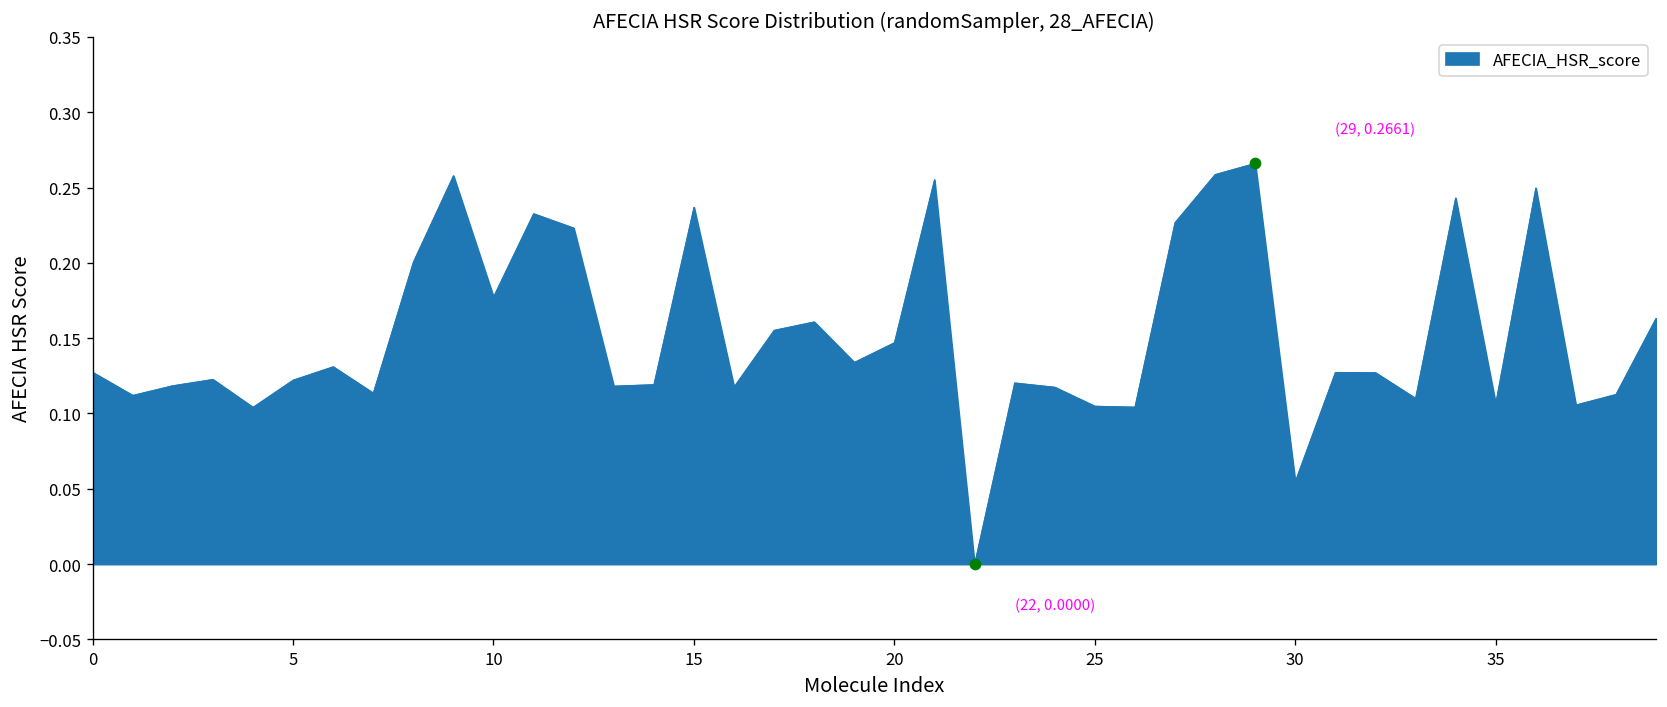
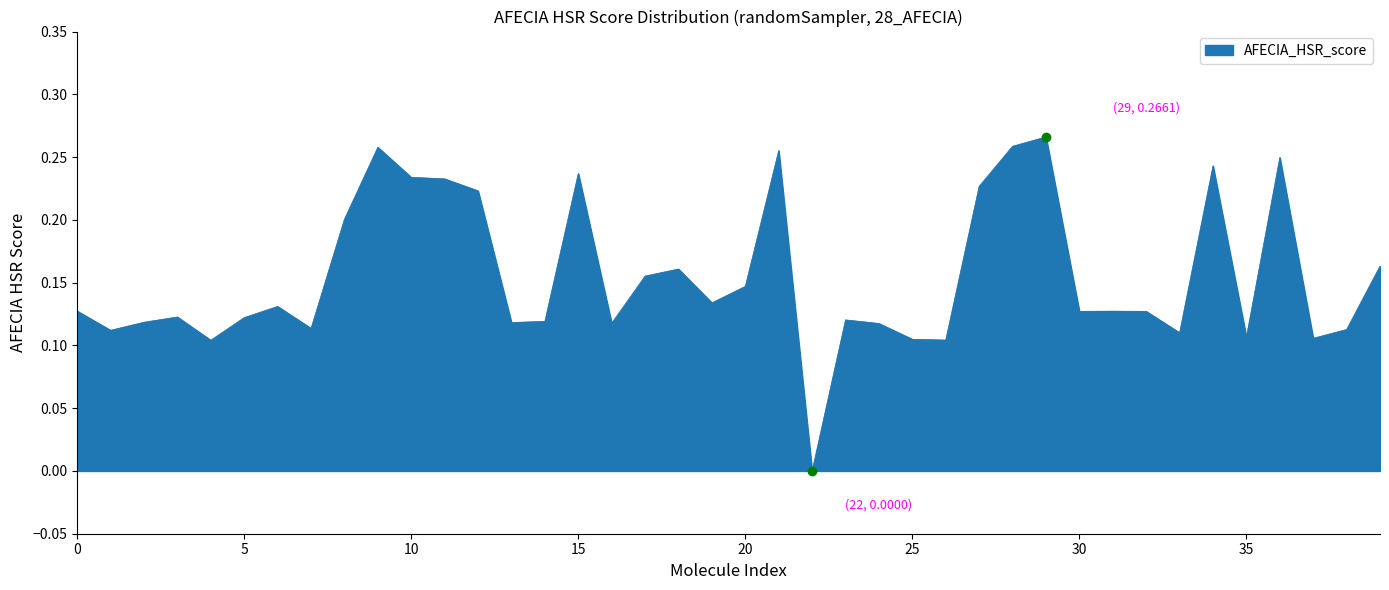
AFECIA_HSR_score, 10: 0.177 -> 0.234
AFECIA_HSR_score, 30: 0.055 -> 0.127
